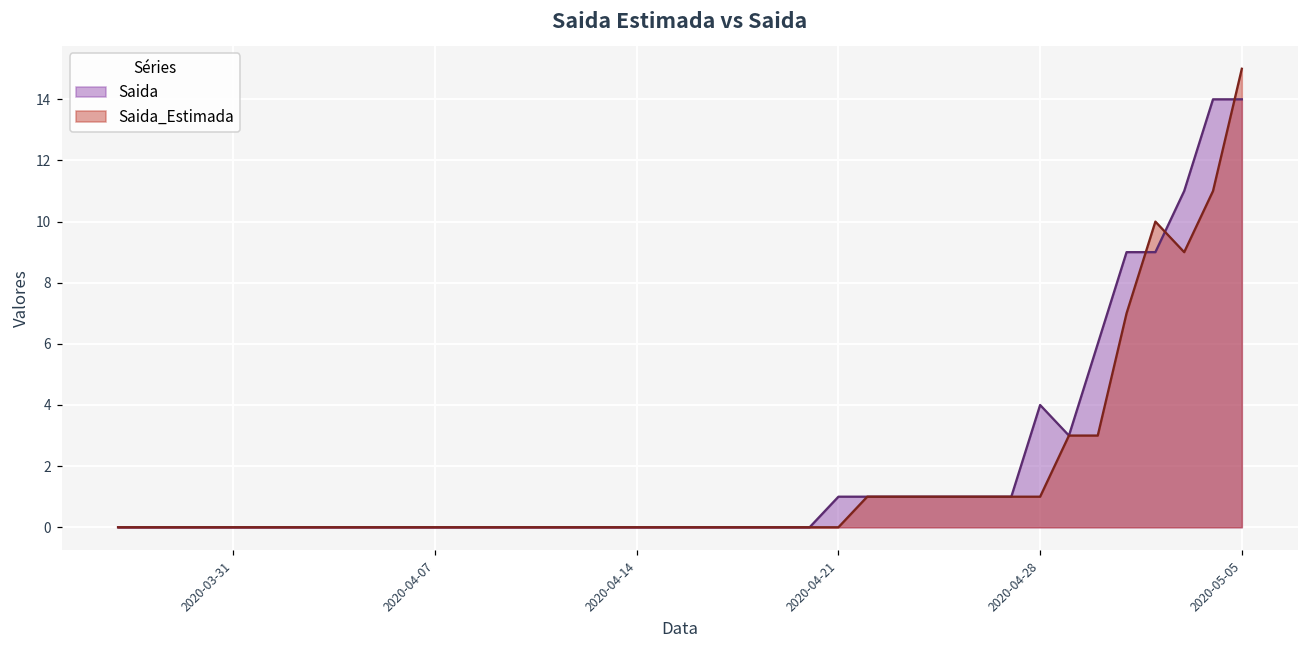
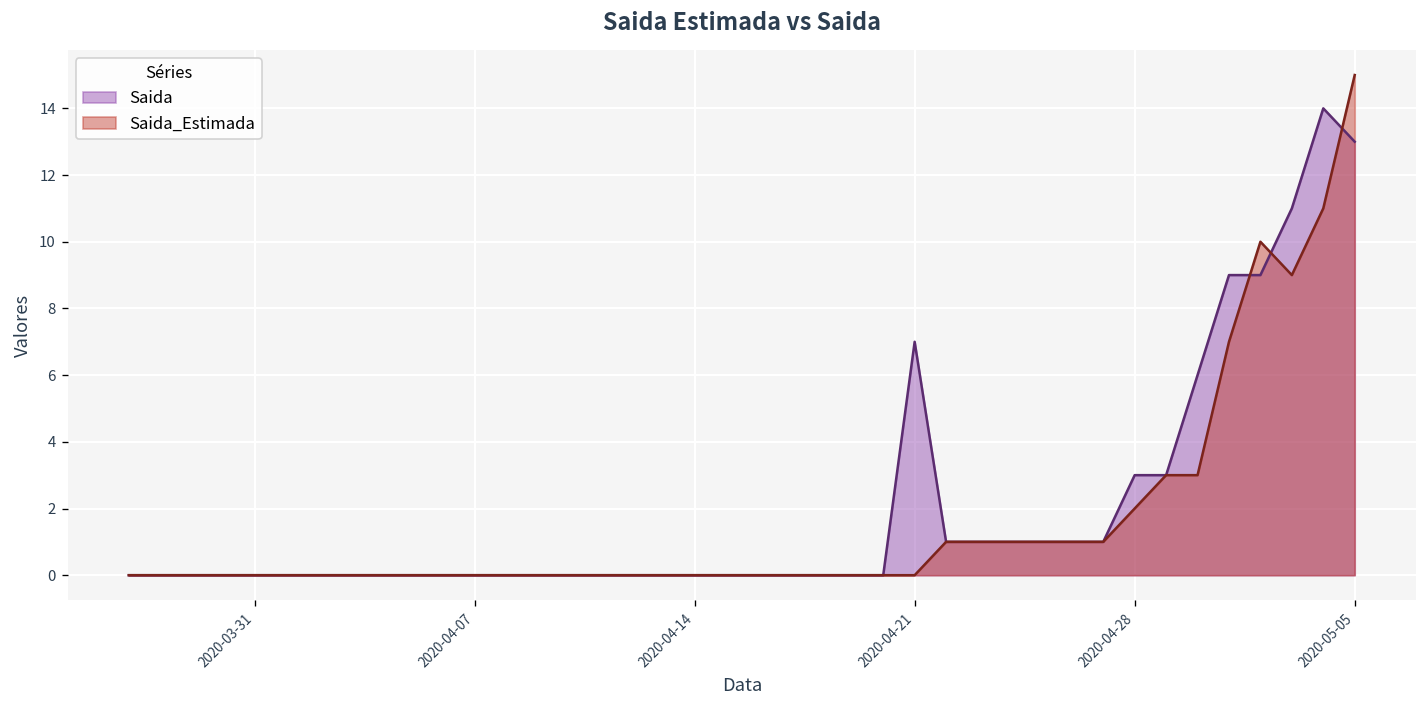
Saida, 2020-04-21: 1 -> 7
Saida, 2020-04-28: 4 -> 3
Saida_Estimada, 2020-04-28: 1 -> 2
Saida, 2020-05-05: 14 -> 13
